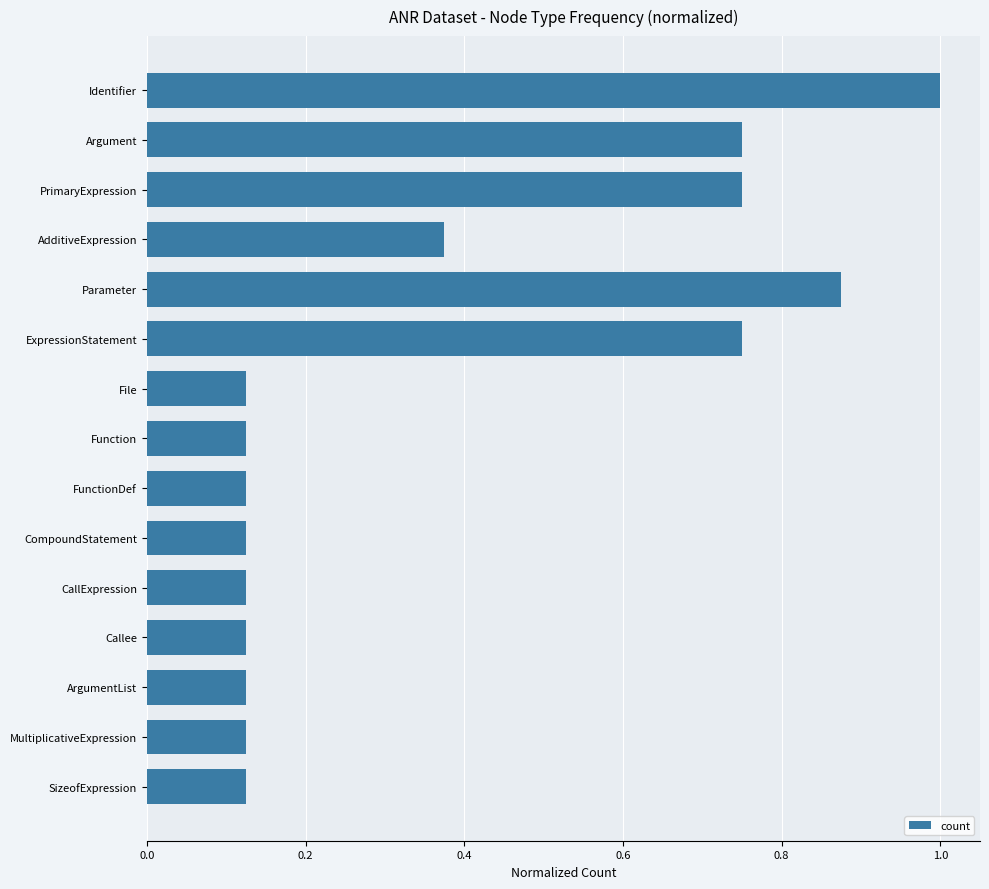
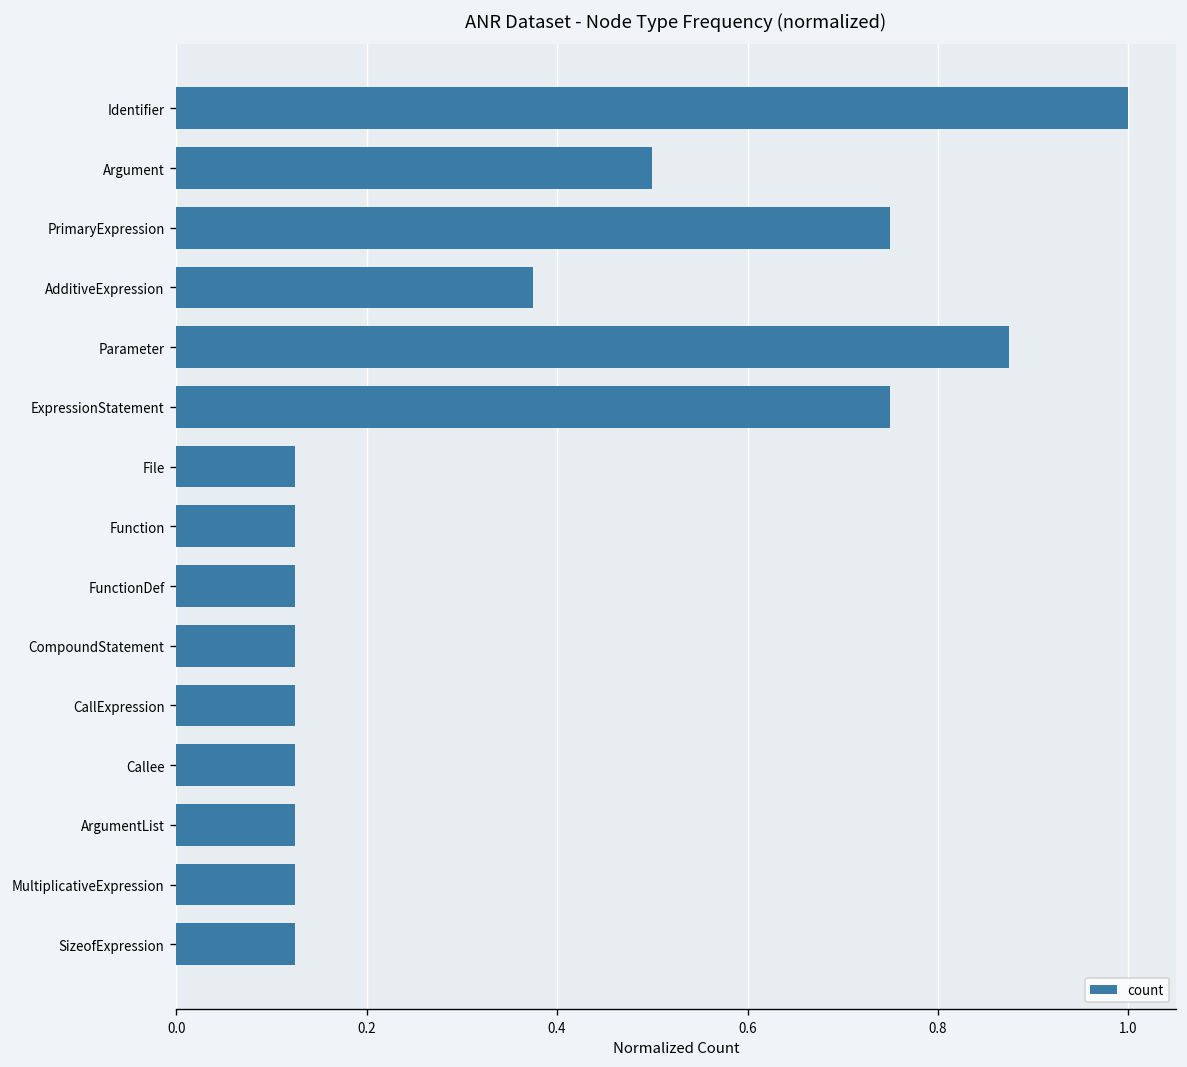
Argument: 0.75 -> 0.50
